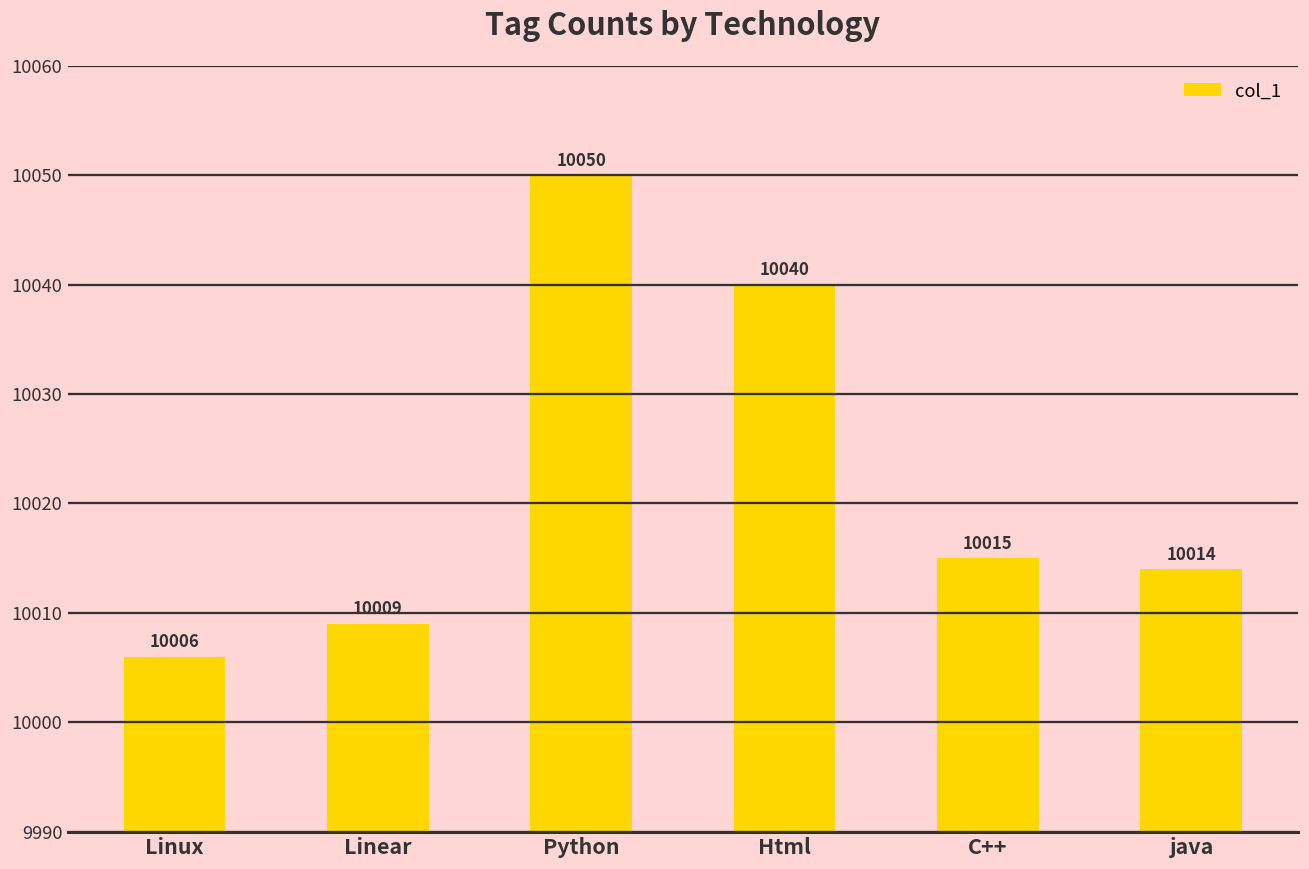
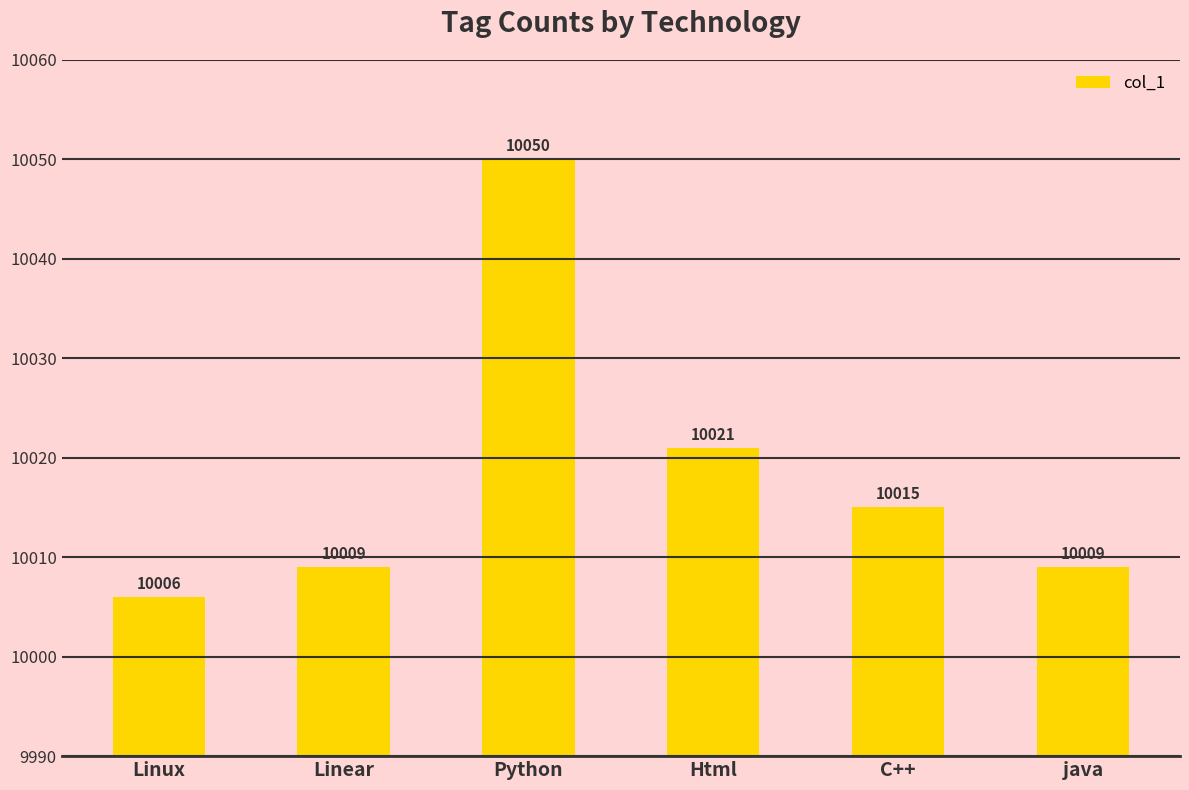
Html: 10040 -> 10021
java: 10014 -> 10009
